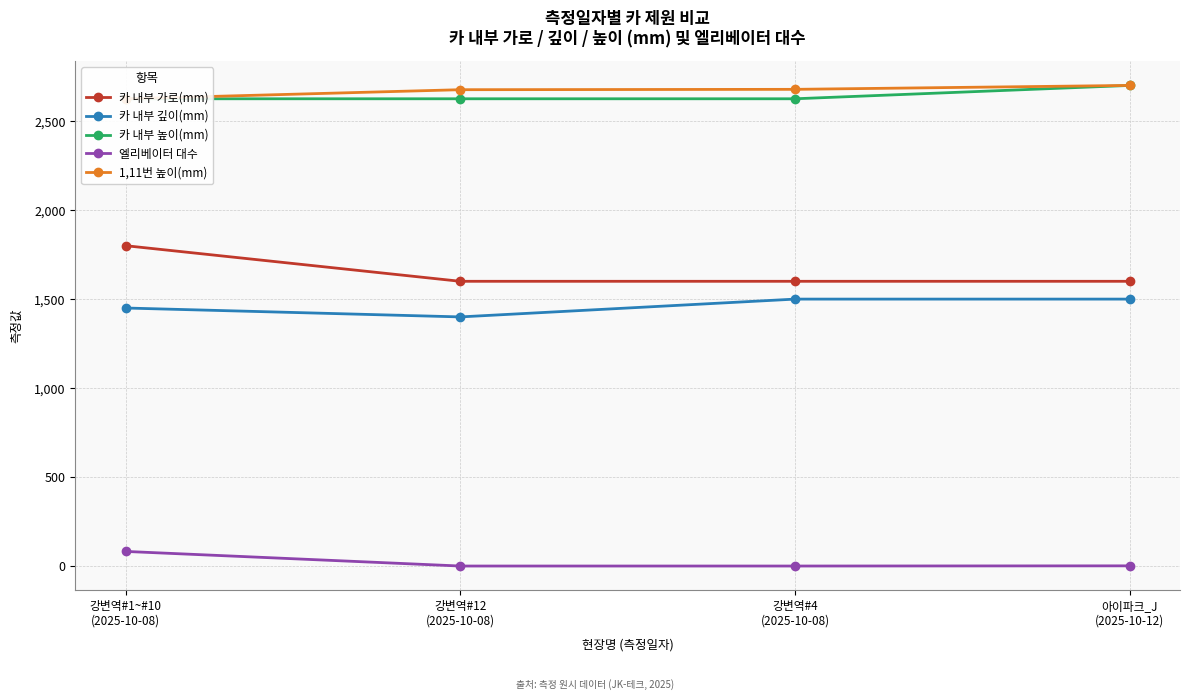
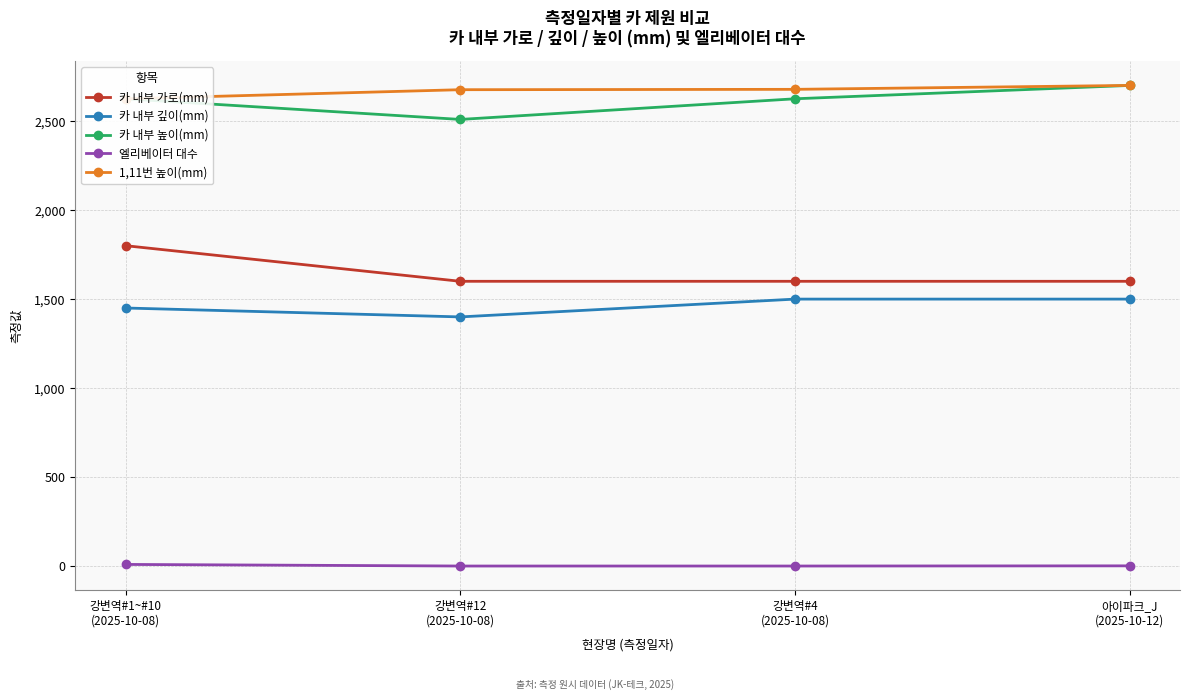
엘리베이터 대수, 강변역#1~#10 (2025-10-08): 80 -> 10
카 내부 높이(mm), 강변역#12 (2025-10-08): 2,630 -> 2,510
